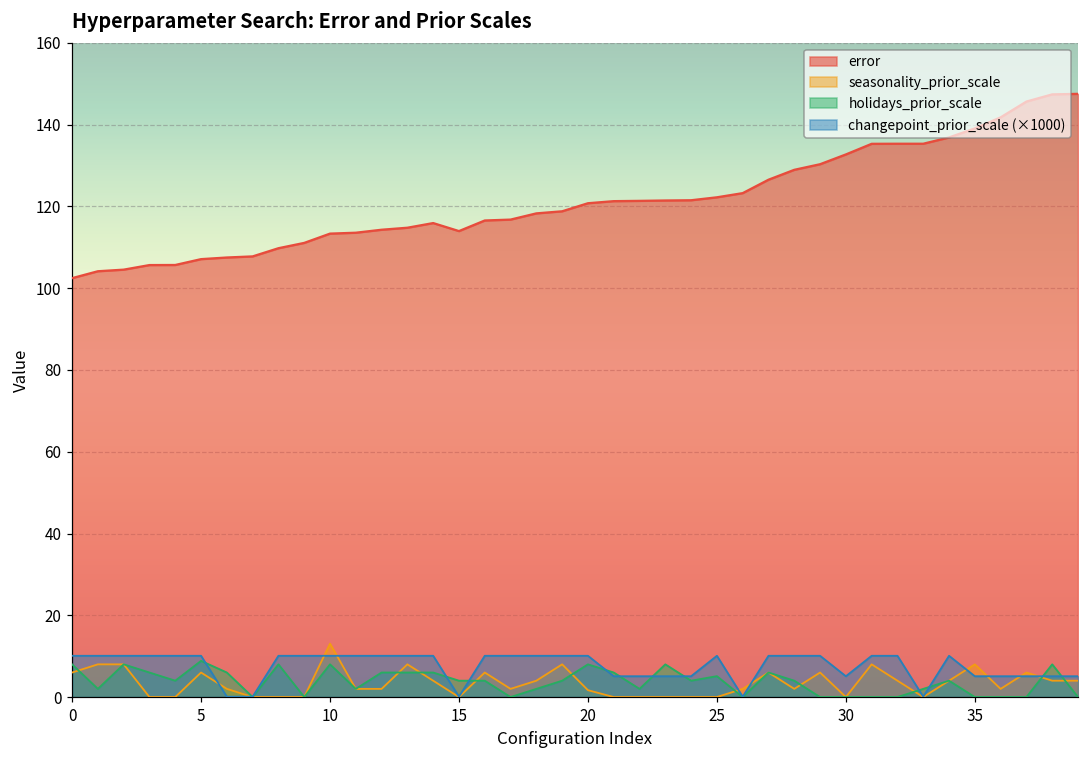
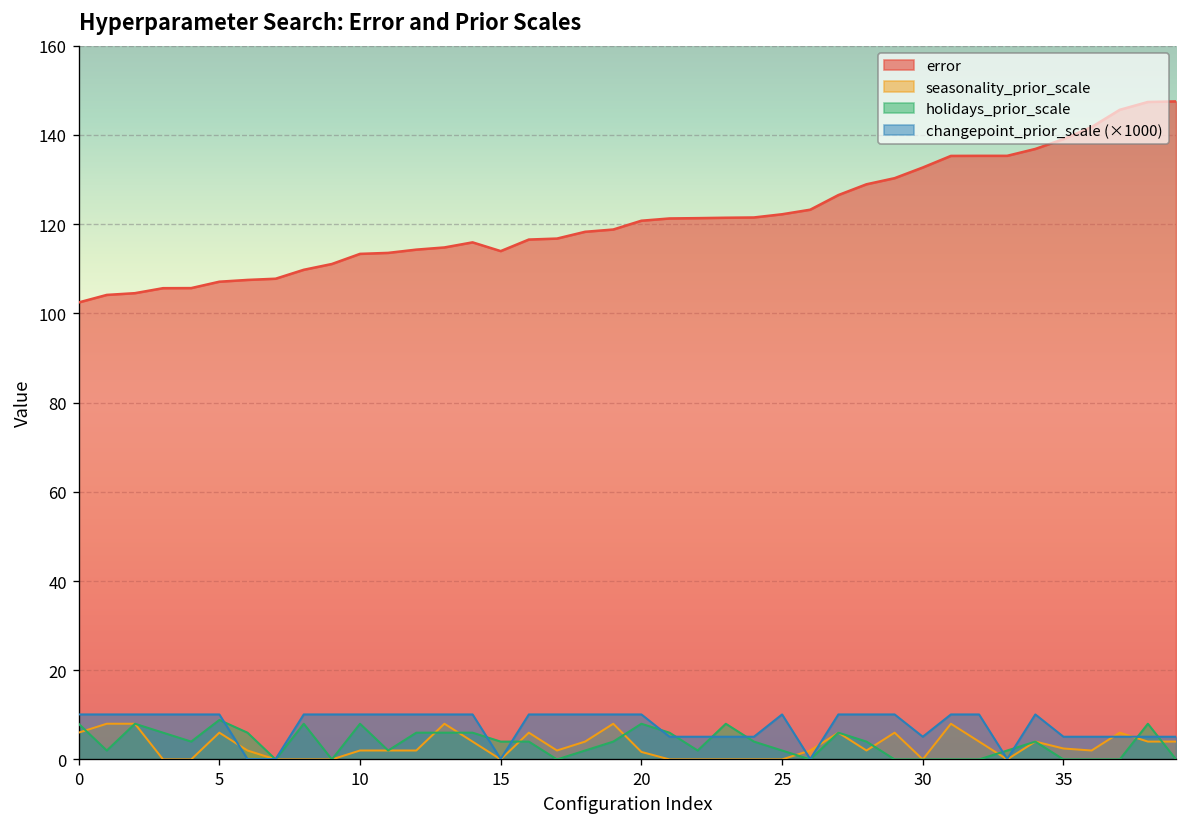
seasonality_prior_scale, 10: 13 -> 2
holidays_prior_scale, 25: 5 -> 2
seasonality_prior_scale, 35: 8 -> 2
